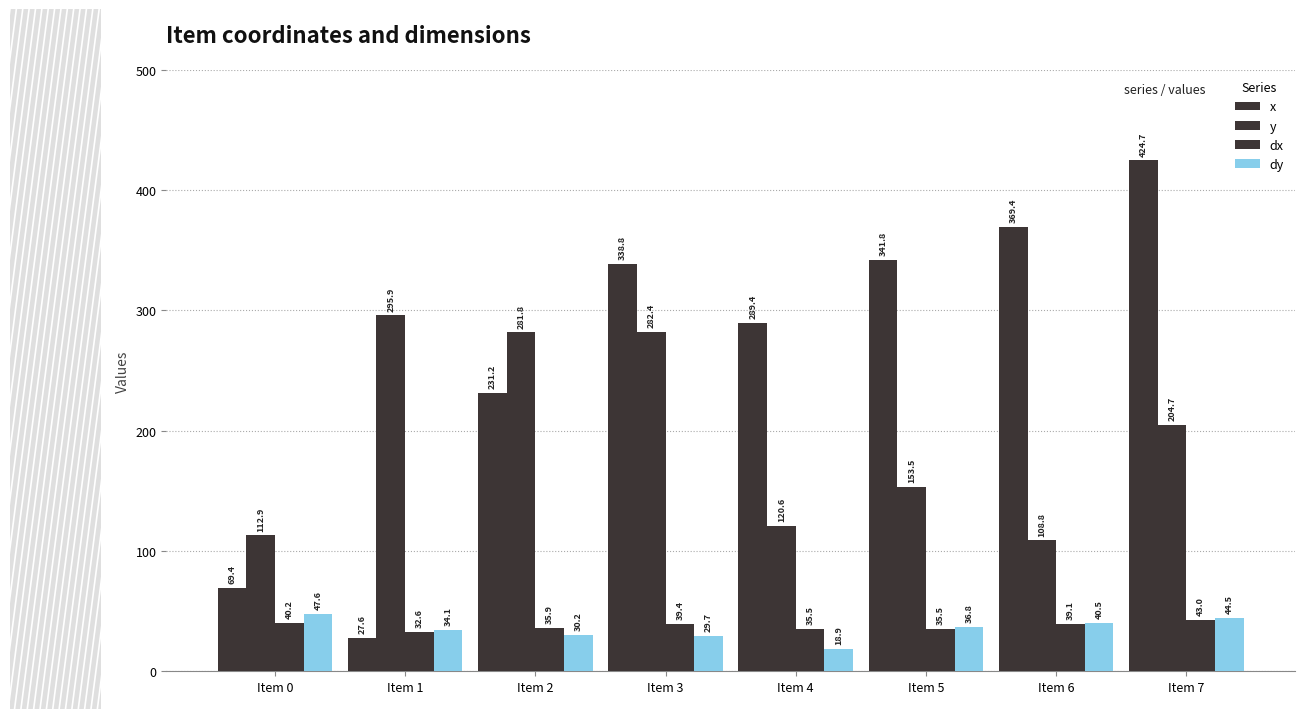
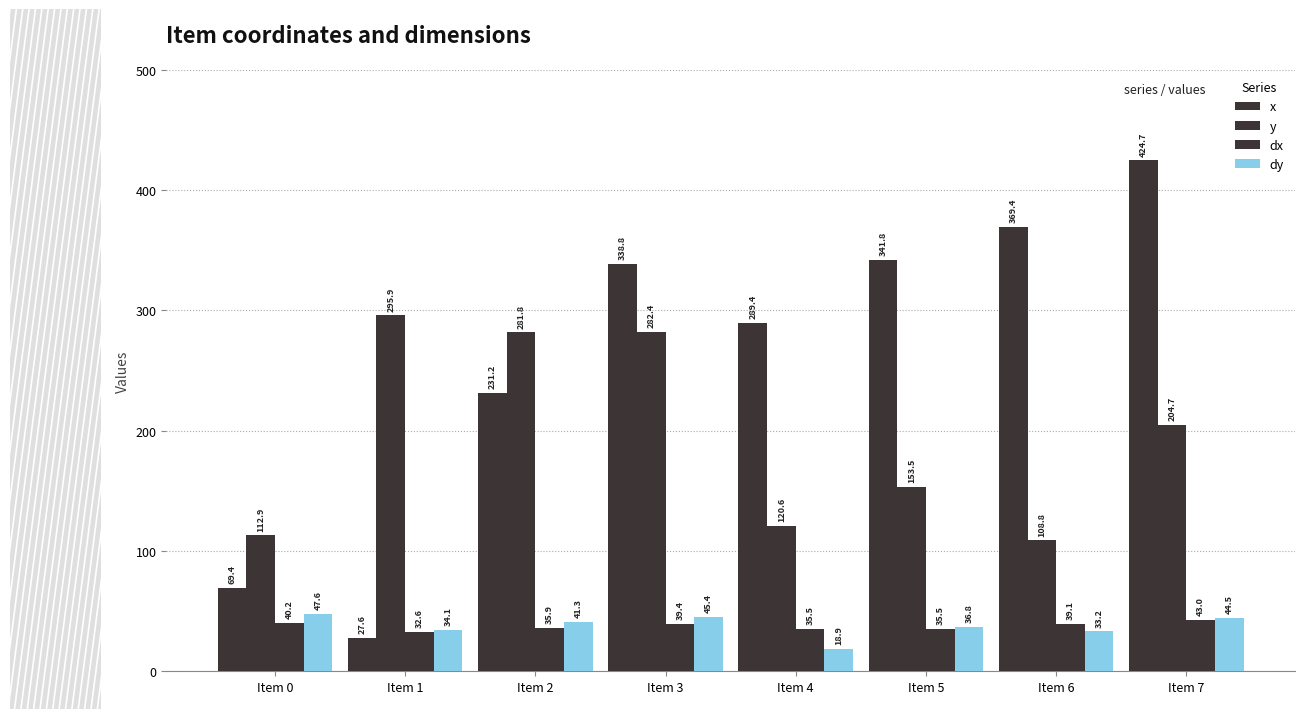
Item coordinates and dimensions, dy, Item 2: 30.2 -> 41.3
Item coordinates and dimensions, dy, Item 3: 29.7 -> 45.4
Item coordinates and dimensions, dy, Item 6: 40.5 -> 33.2
